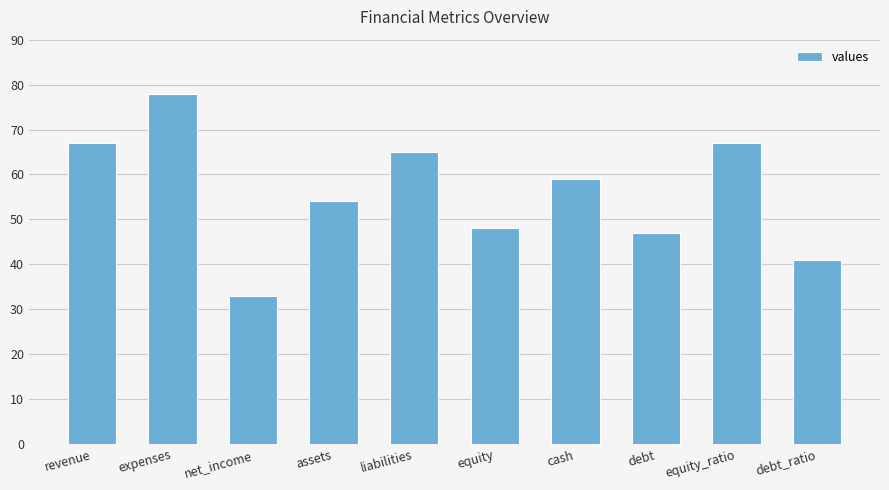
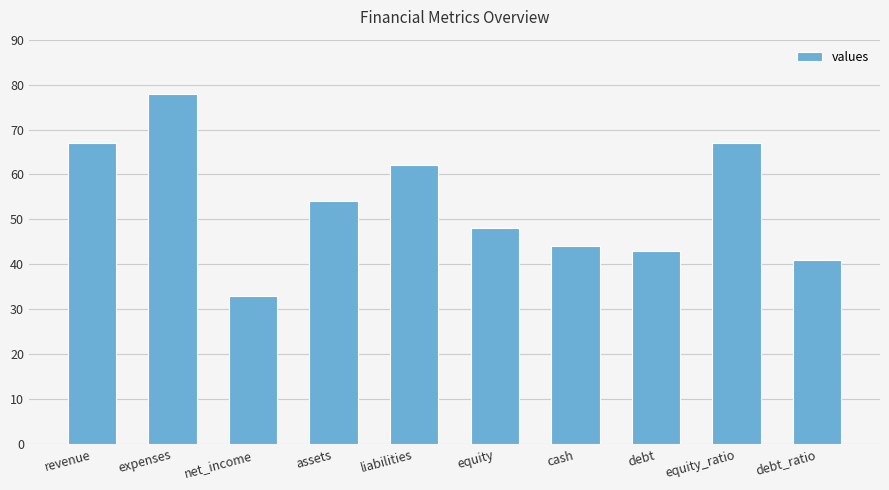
liabilities: 65 -> 62
cash: 59 -> 44
debt: 47 -> 43
